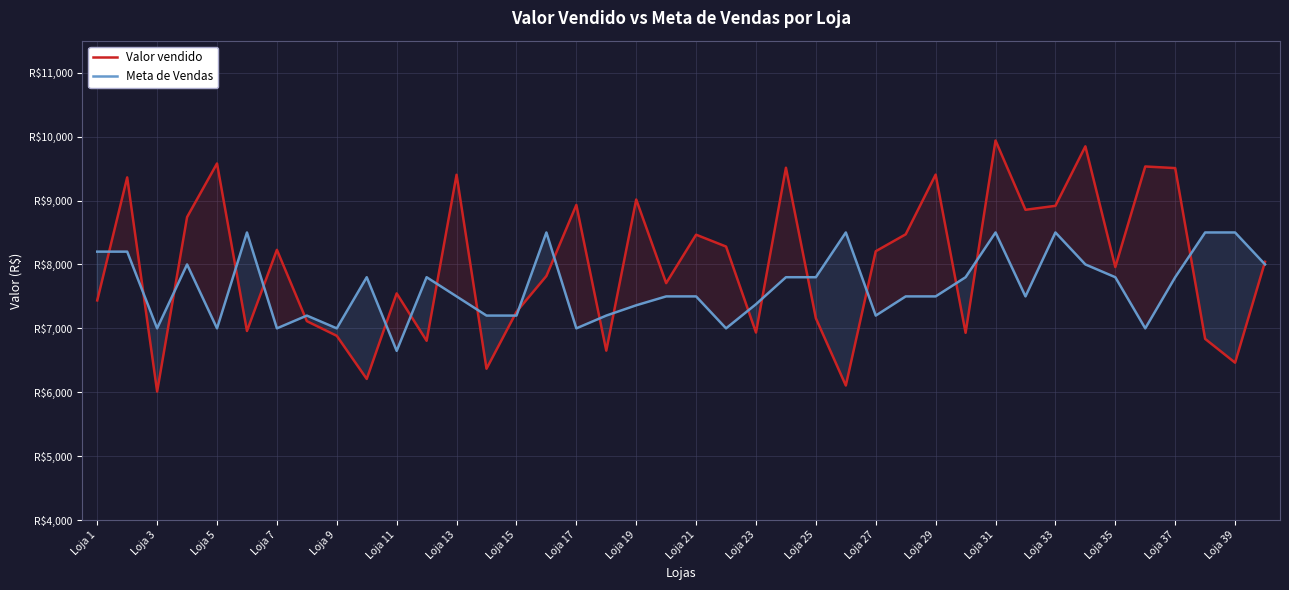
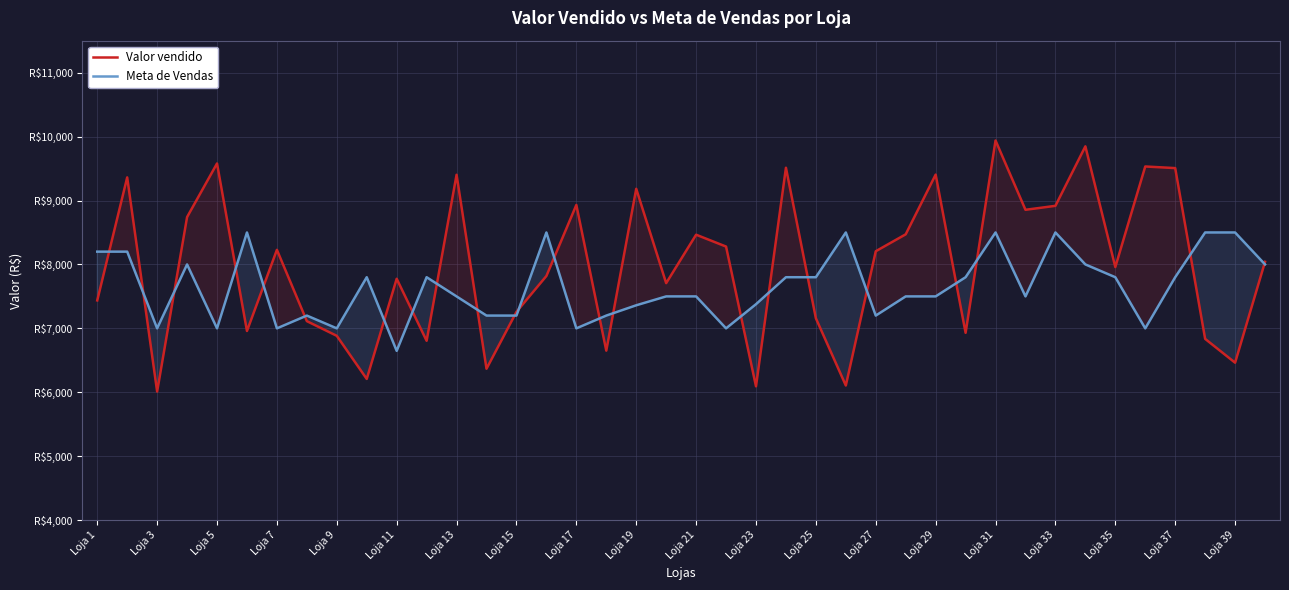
Valor vendido, Loja 11: R$7,500 -> R$7,800
Valor vendido, Loja 19: R$9,000 -> R$9,200
Valor vendido, Loja 23: R$6,900 -> R$6,100
